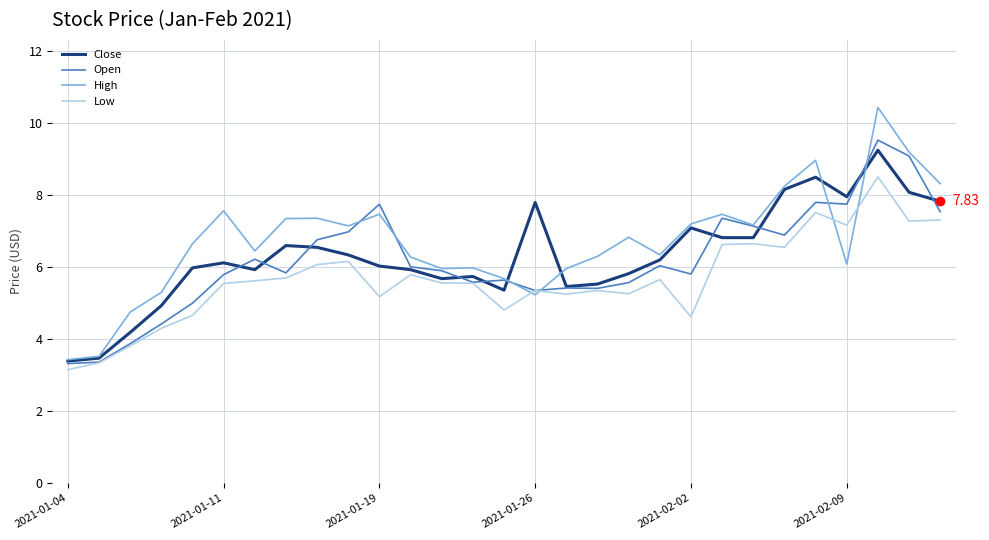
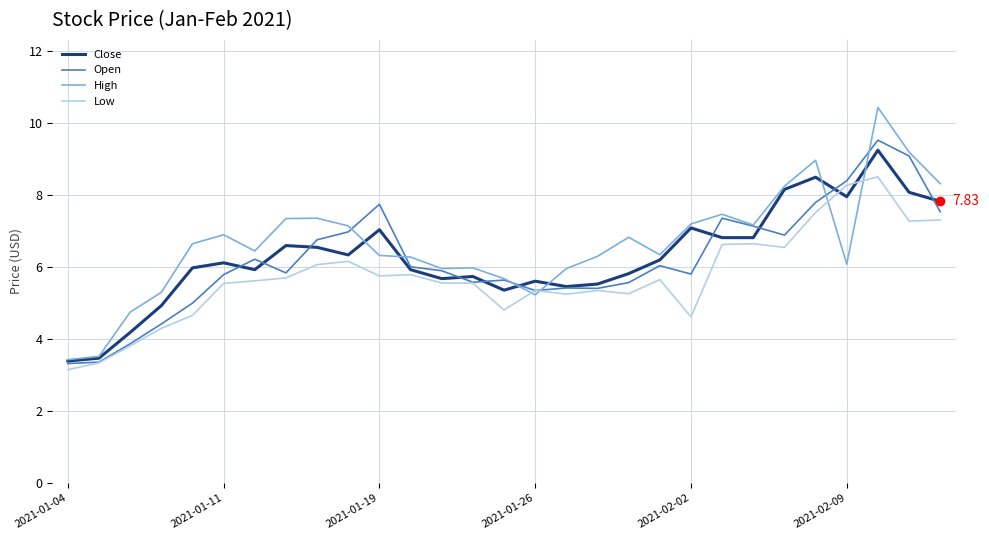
High, 2021-01-11: 7.6 -> 6.9
Close, 2021-01-19: 6.0 -> 7.0
High, 2021-01-19: 7.5 -> 6.3
Low, 2021-01-19: 5.2 -> 5.8
Close, 2021-01-26: 7.8 -> 5.6
Open, 2021-02-09: 7.8 -> 8.4
Low, 2021-02-09: 7.2 -> 8.3
